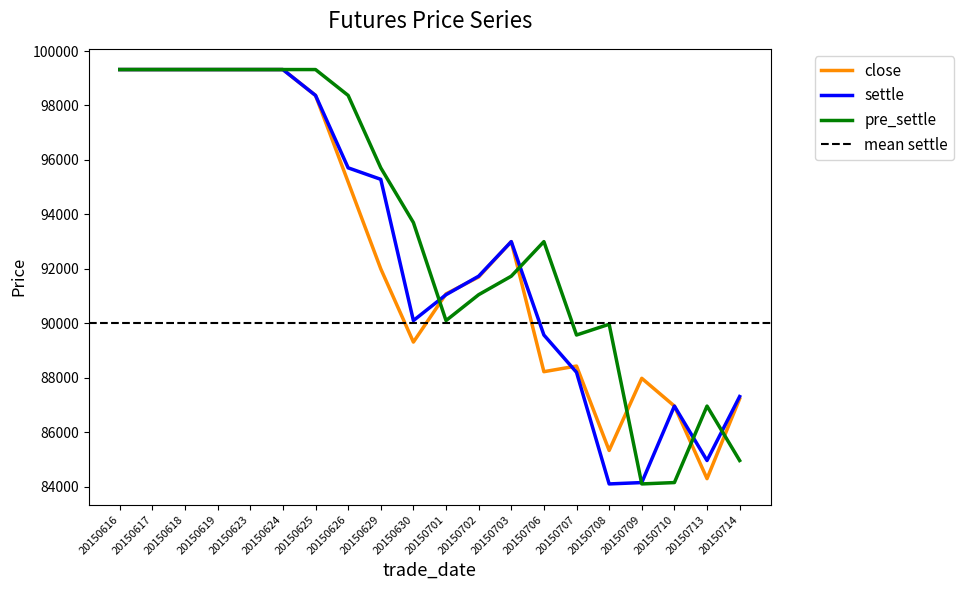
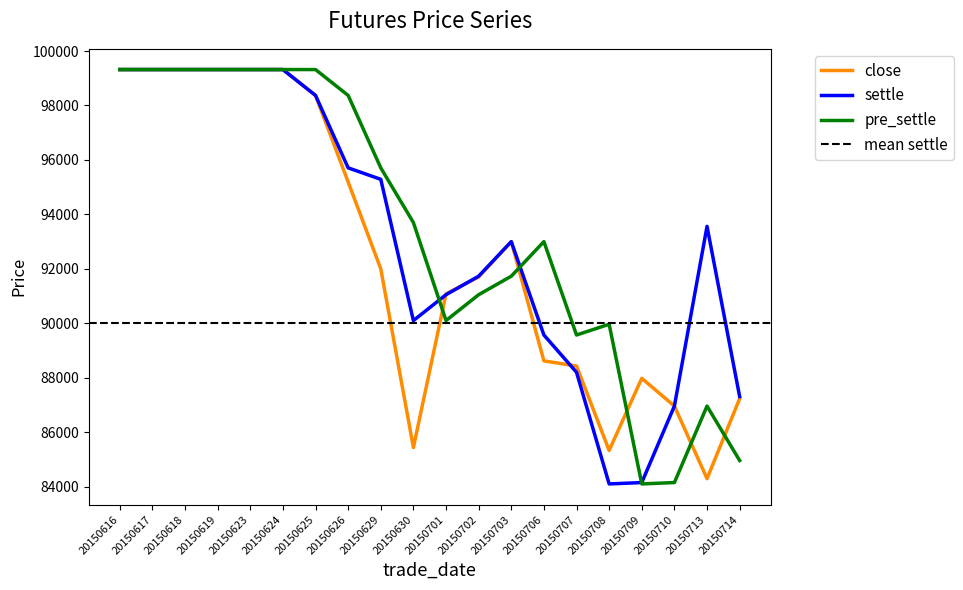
close, 20150630: 89300 -> 85400
close, 20150706: 88200 -> 88600
settle, 20150713: 85000 -> 93600
